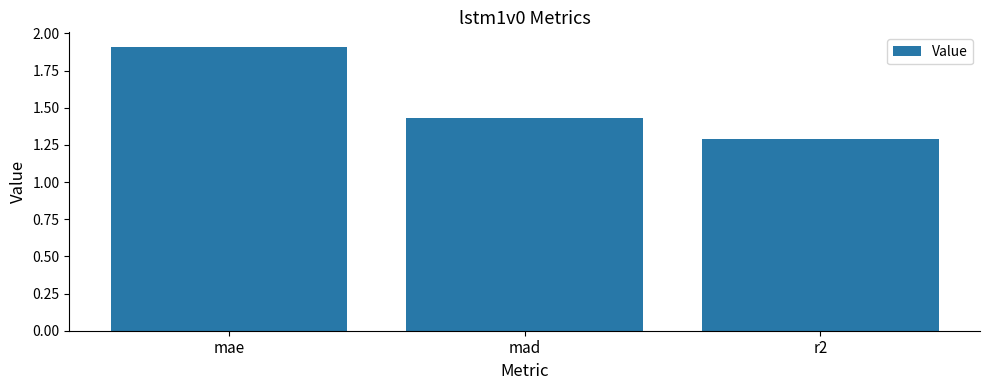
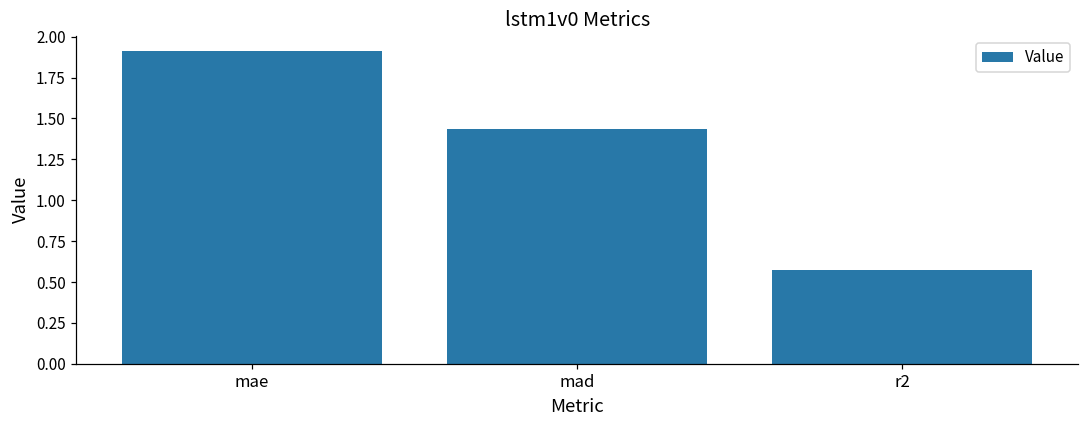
r2: 1.29 -> 0.57
